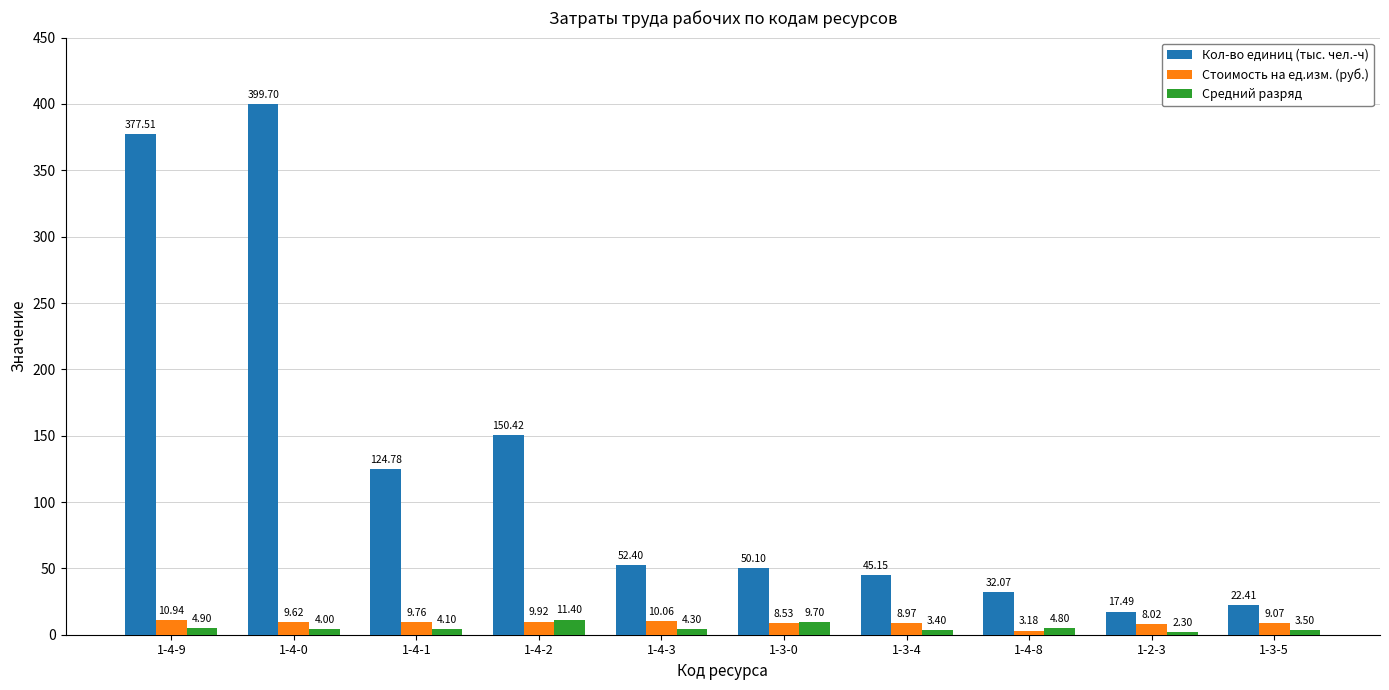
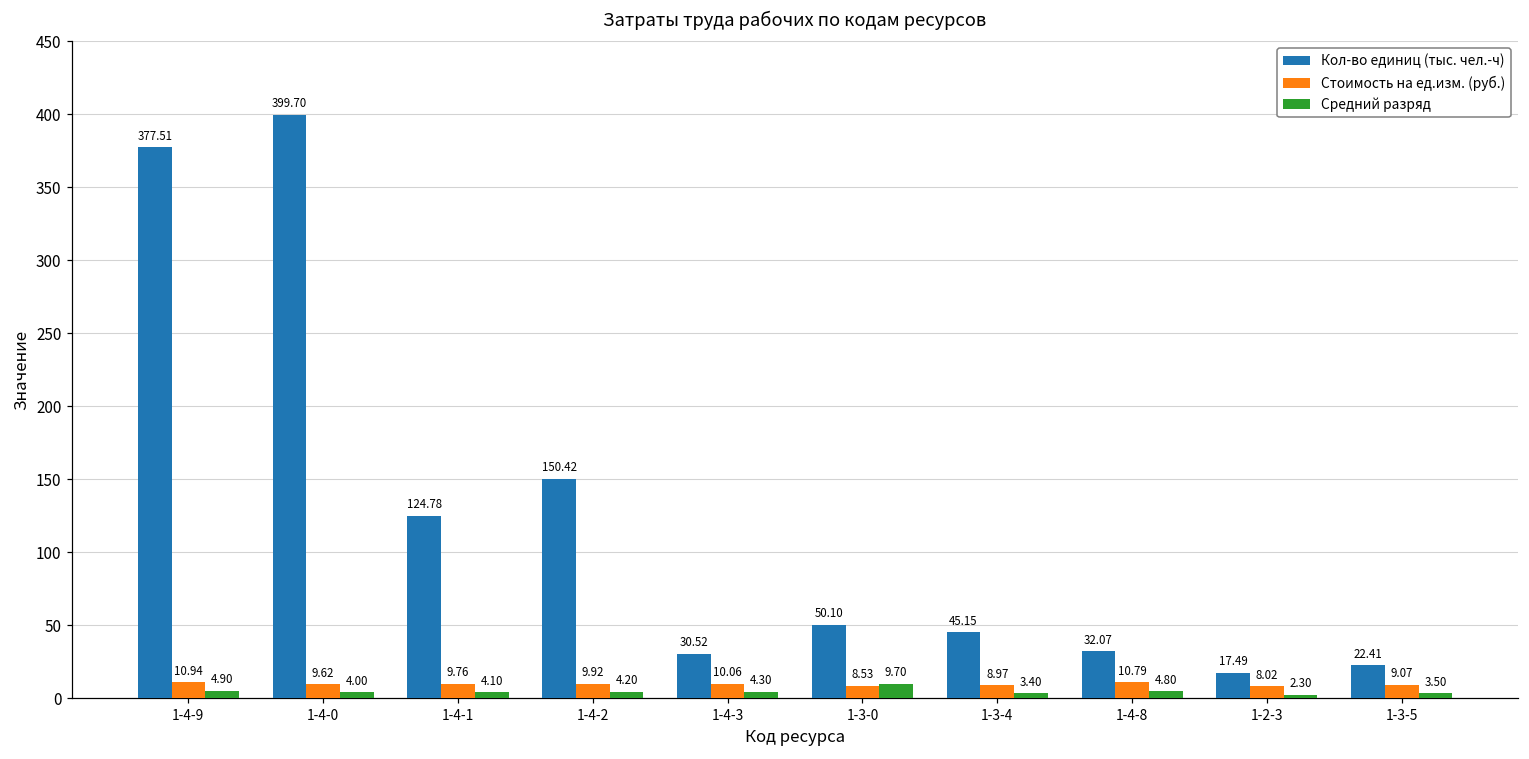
Средний разряд, 1-4-2: 11.40 -> 4.20
Кол-во единиц (тыс. чел.-ч), 1-4-3: 52.40 -> 30.52
Стоимость на ед.изм. (руб.), 1-4-8: 3.18 -> 10.79
